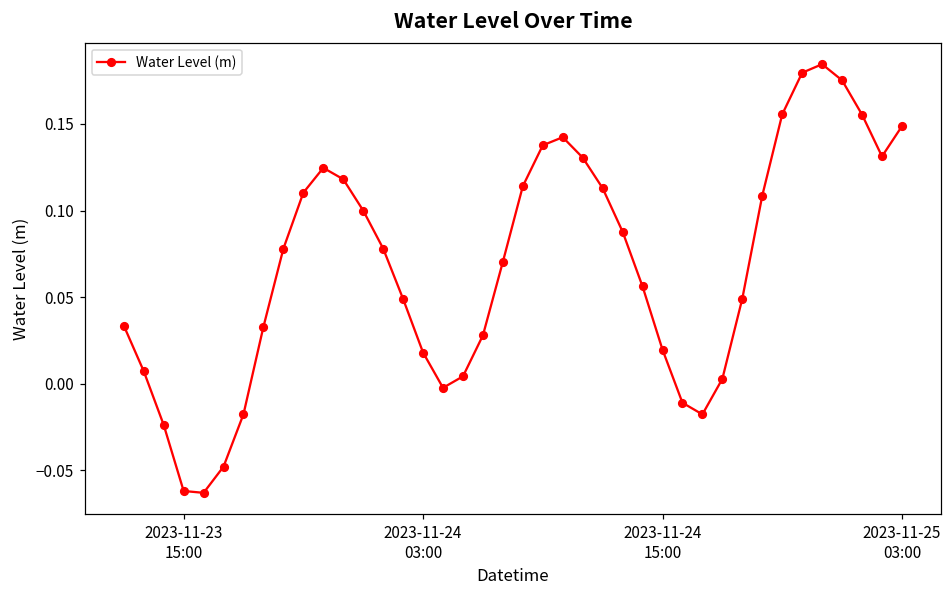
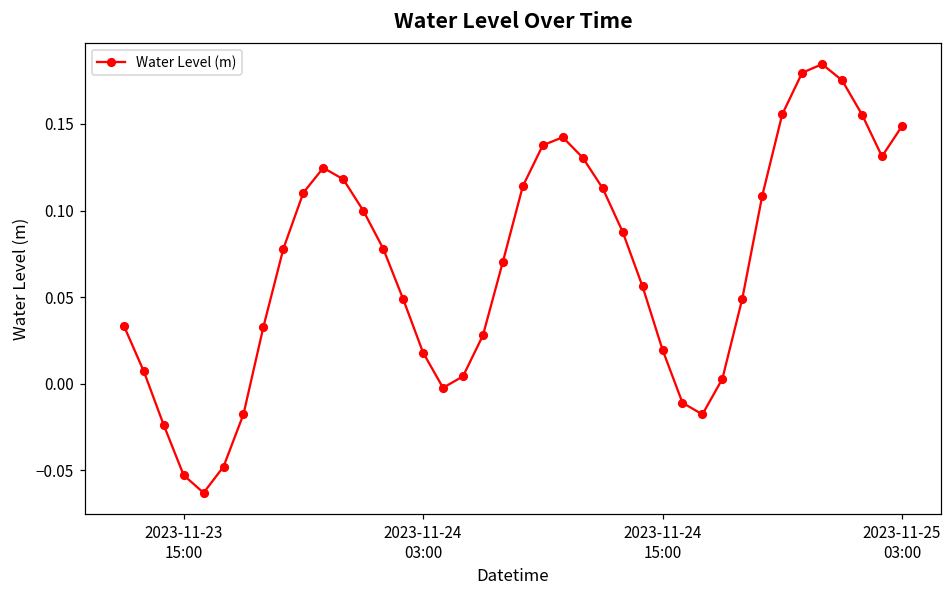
2023-11-23 15:00: -0.062 -> -0.053
